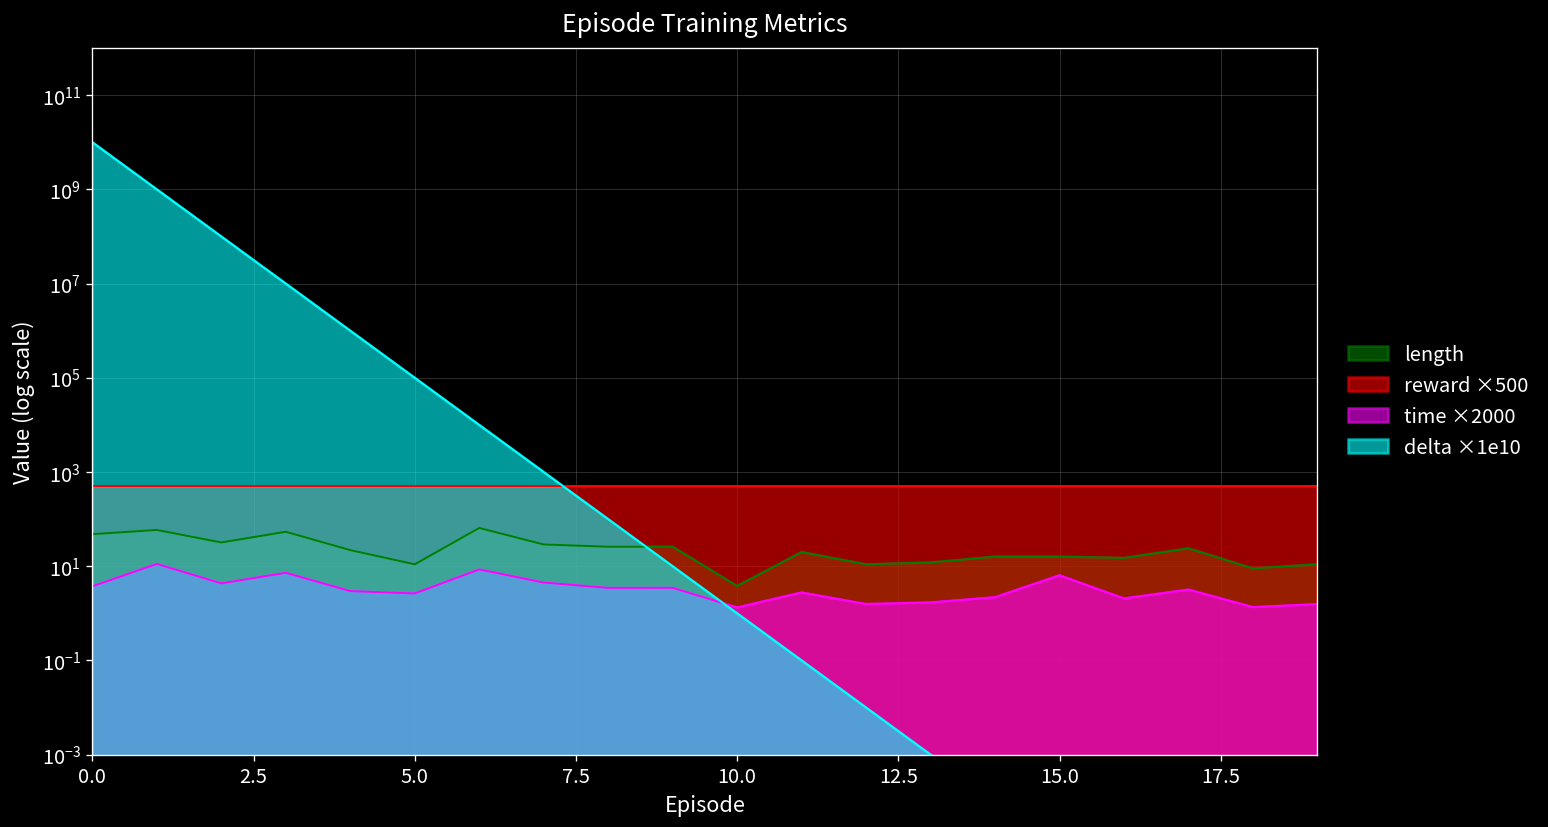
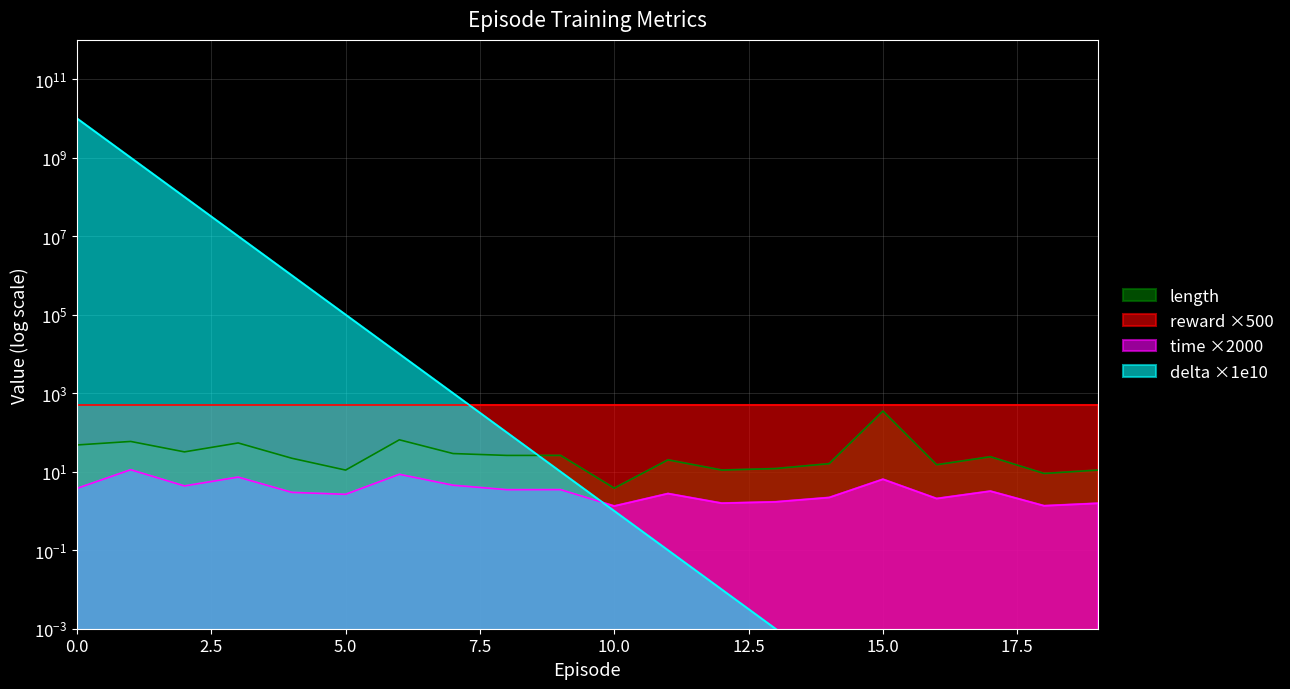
length, 15.0: 16 -> 300
